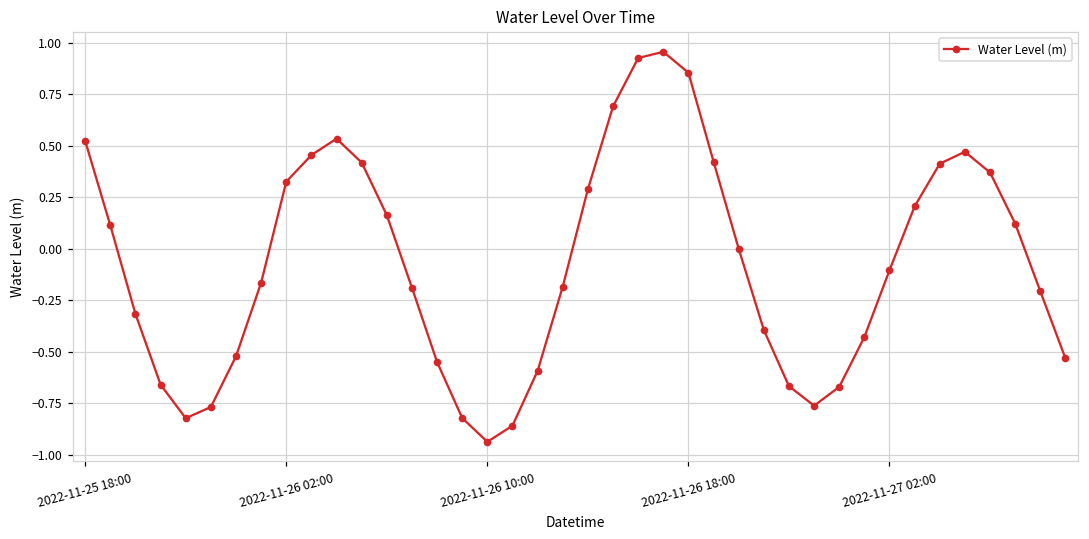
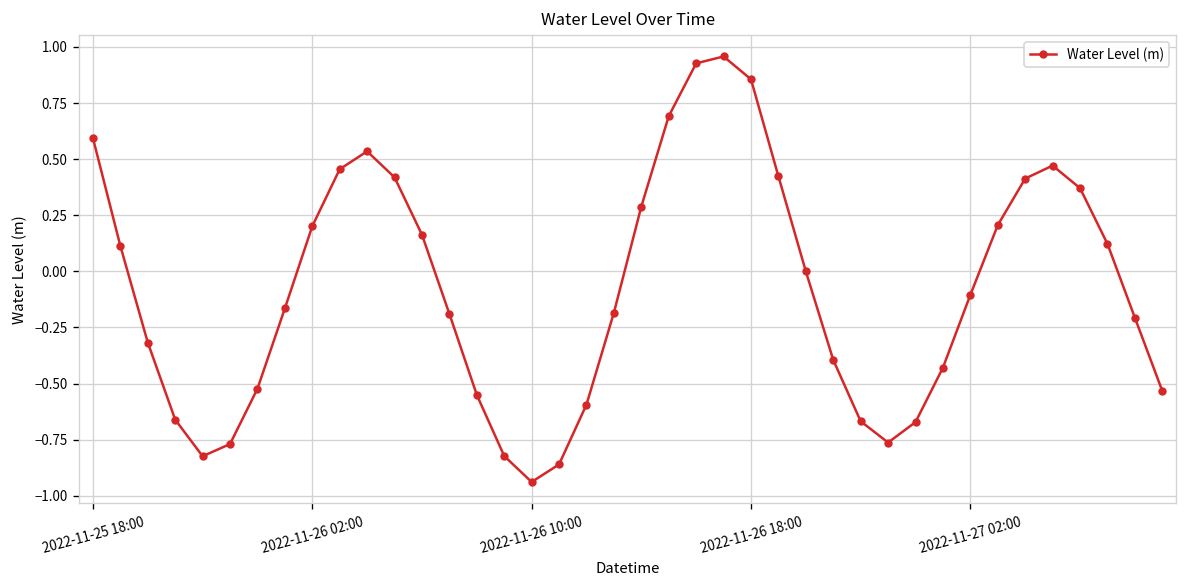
2022-11-25 18:00: 0.52 -> 0.59
2022-11-26 02:00: 0.33 -> 0.20
